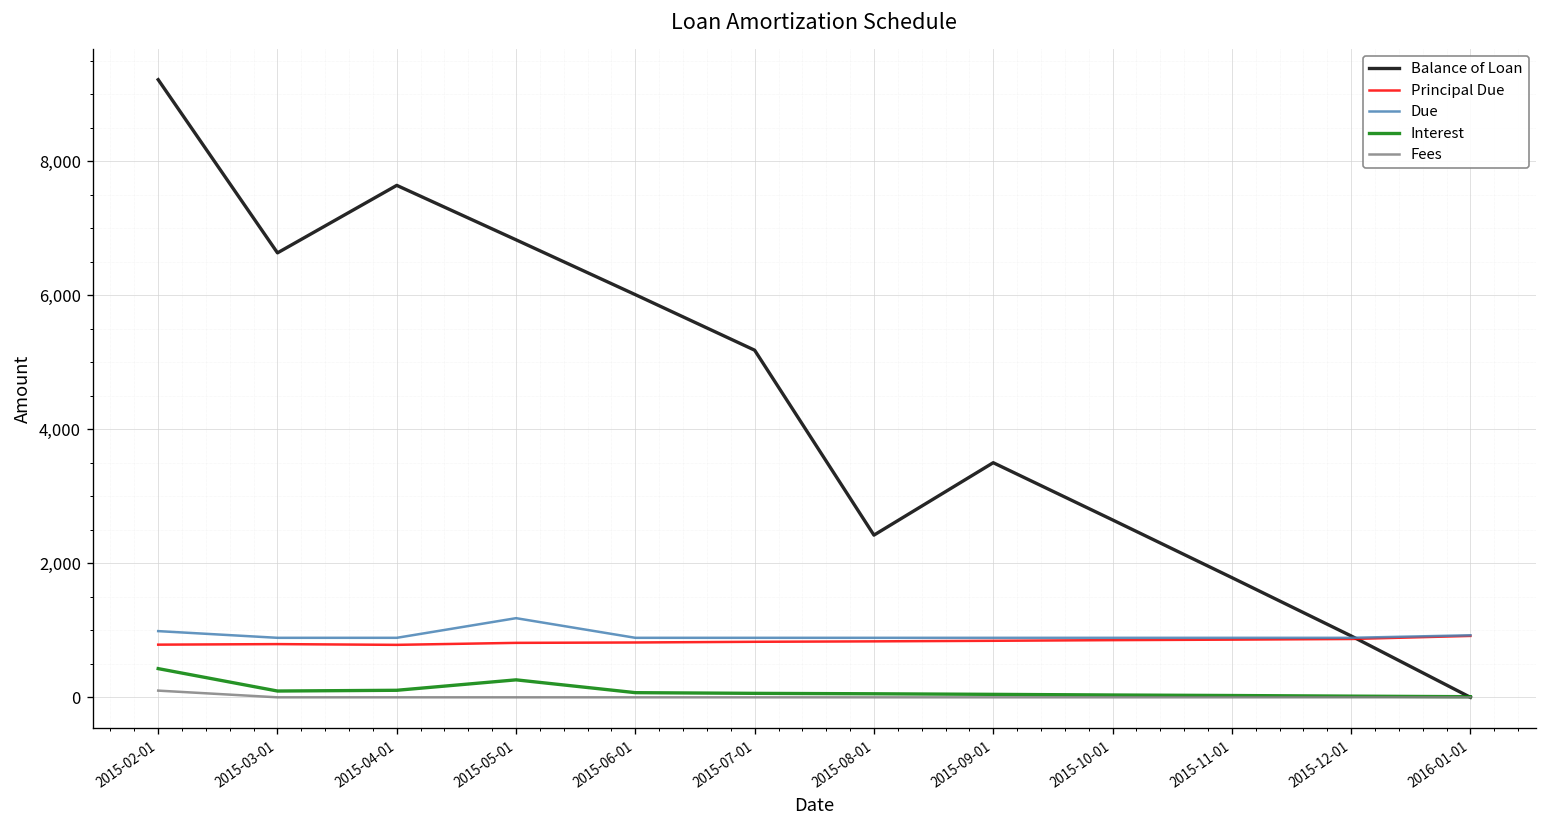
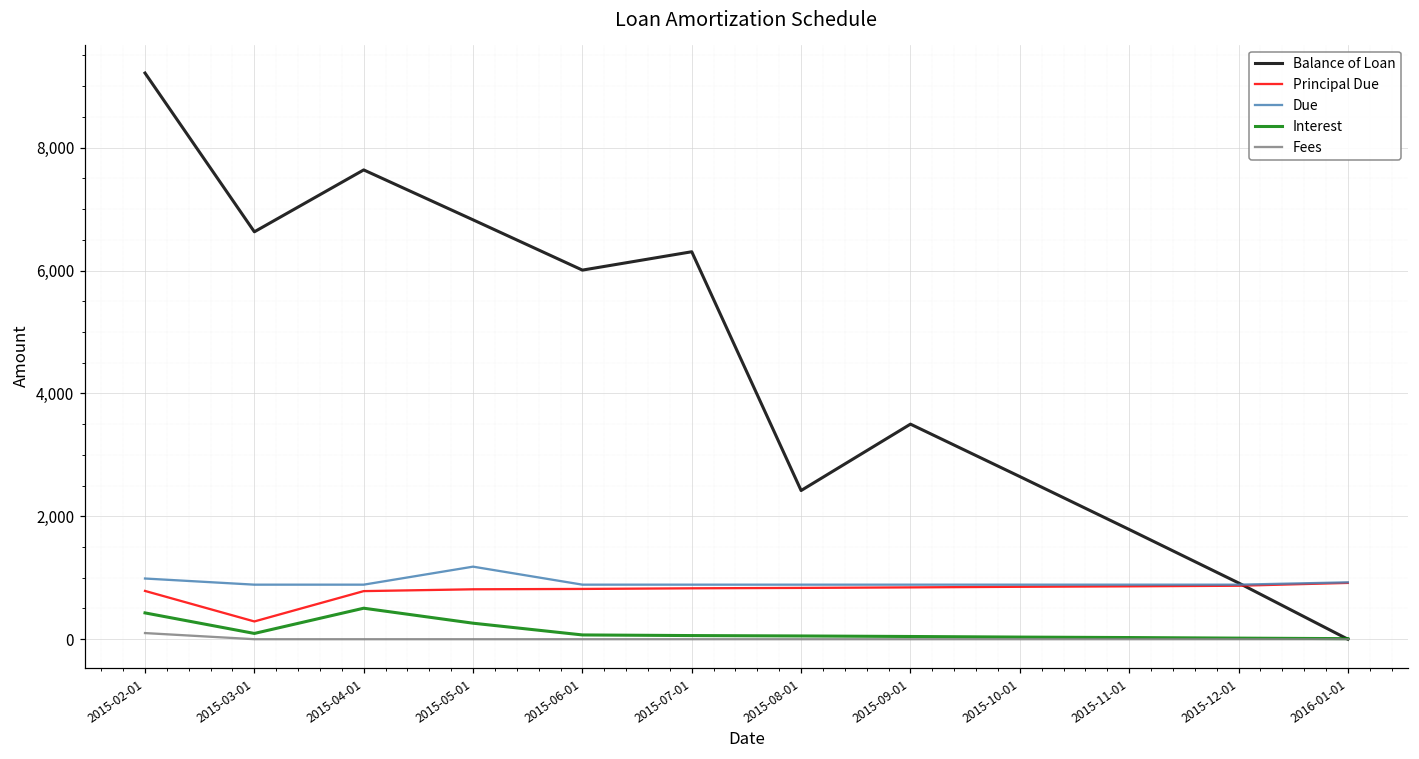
Principal Due, 2015-03-01: 800 -> 300
Interest, 2015-04-01: 100 -> 500
Balance of Loan, 2015-07-01: 5,200 -> 6,300
